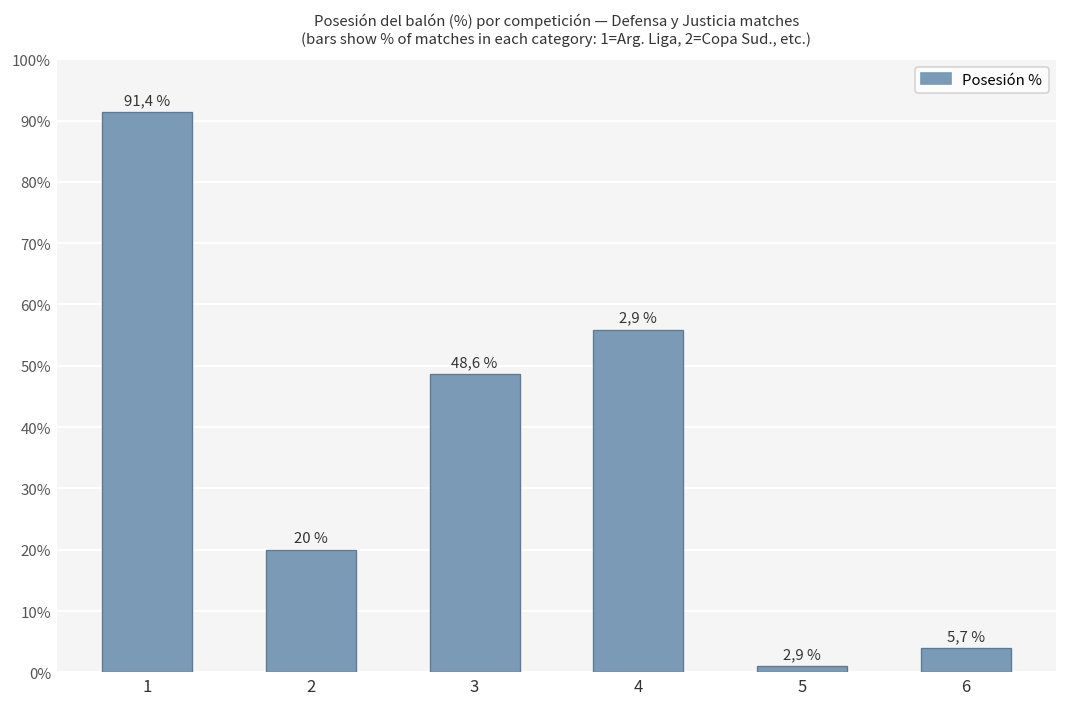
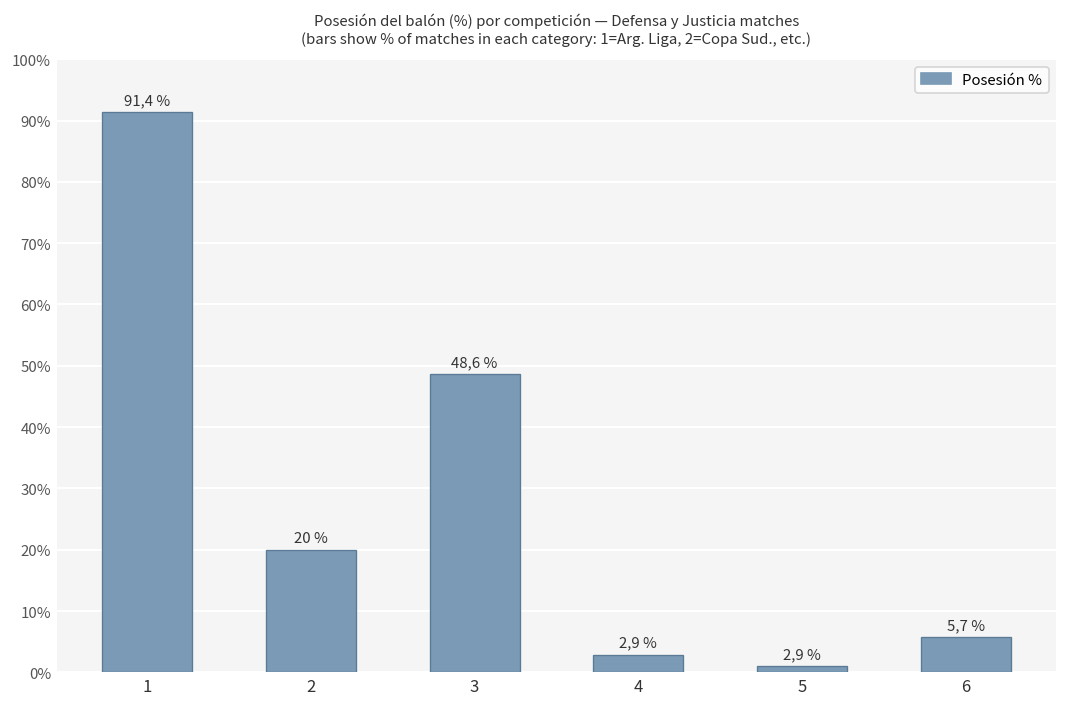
4: 56% -> 3%
6: 4% -> 6%
